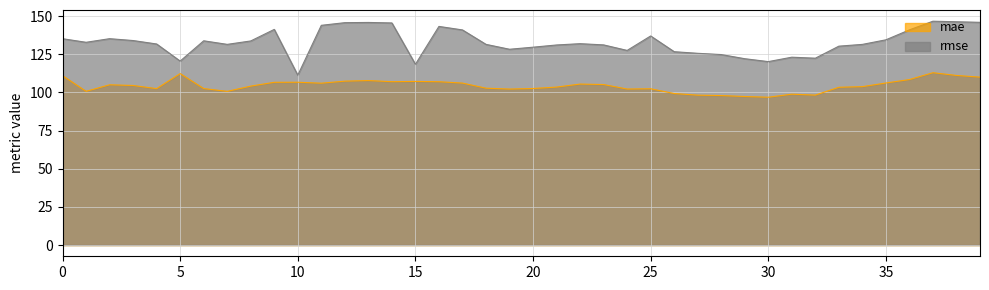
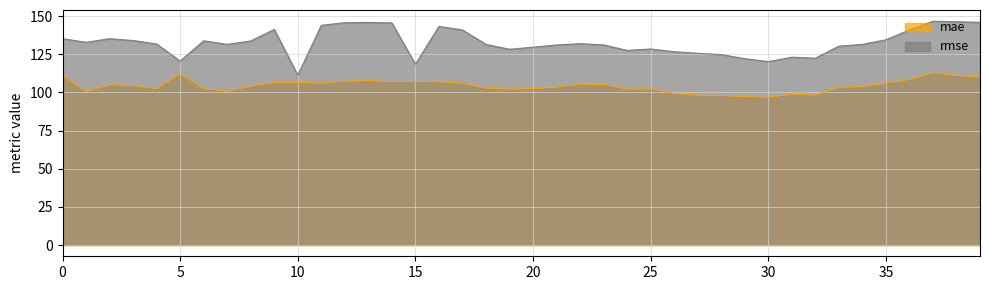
rmse, 25: 137 -> 128
